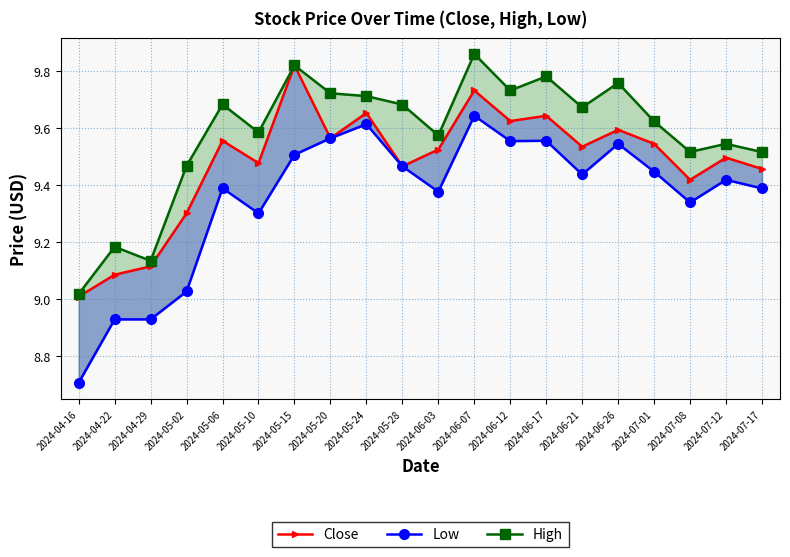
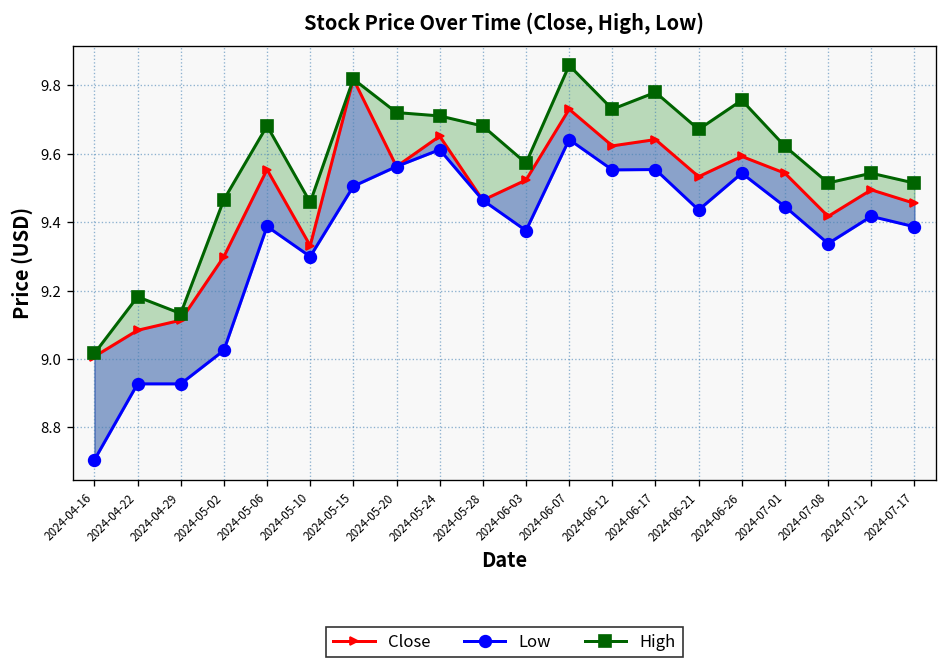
Close, 2024-05-10: 9.48 -> 9.33
High, 2024-05-10: 9.58 -> 9.46
